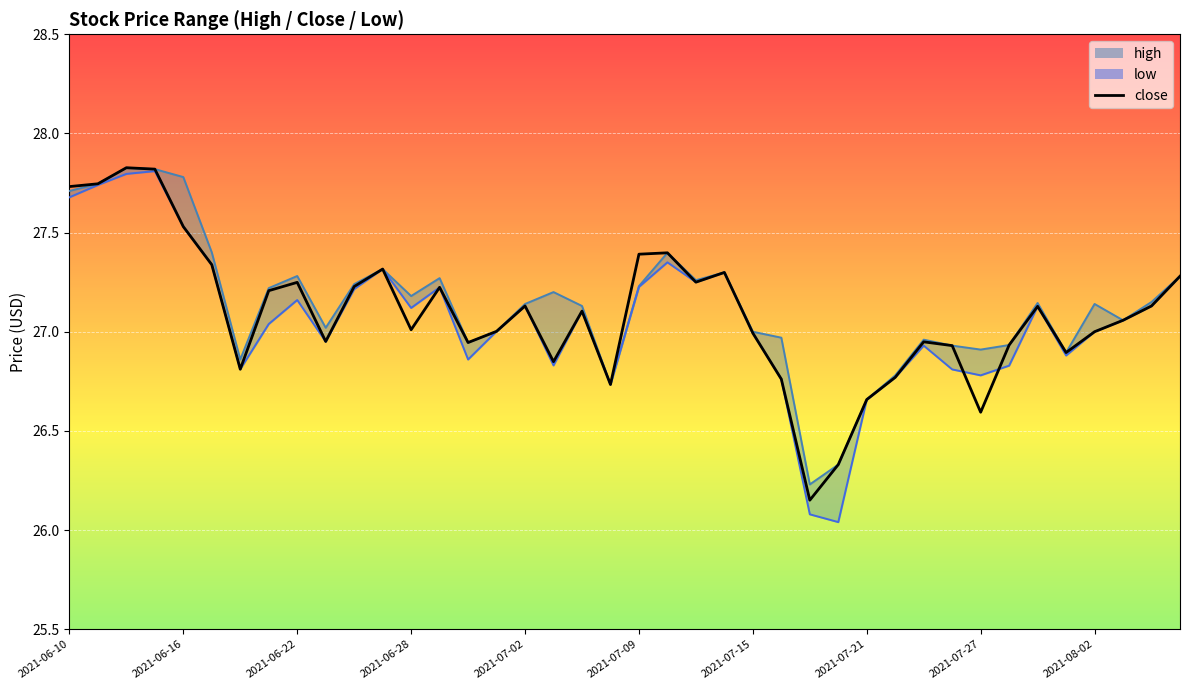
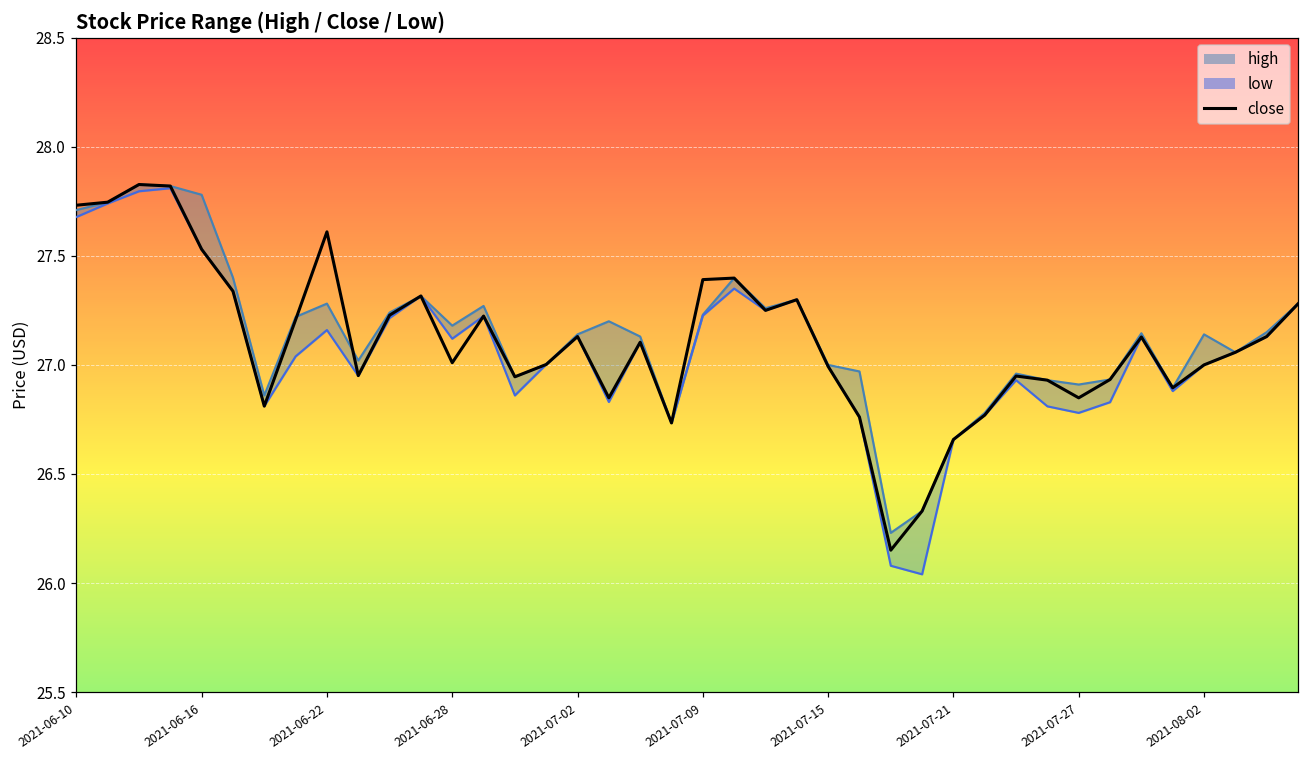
close, 2021-06-22: 27.25 -> 27.61
close, 2021-07-27: 26.59 -> 26.85
